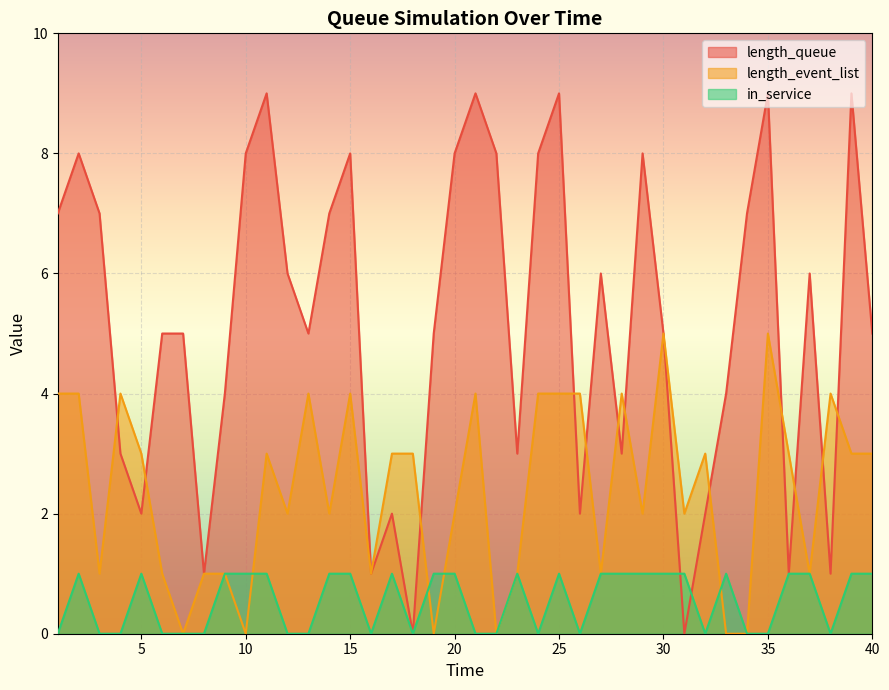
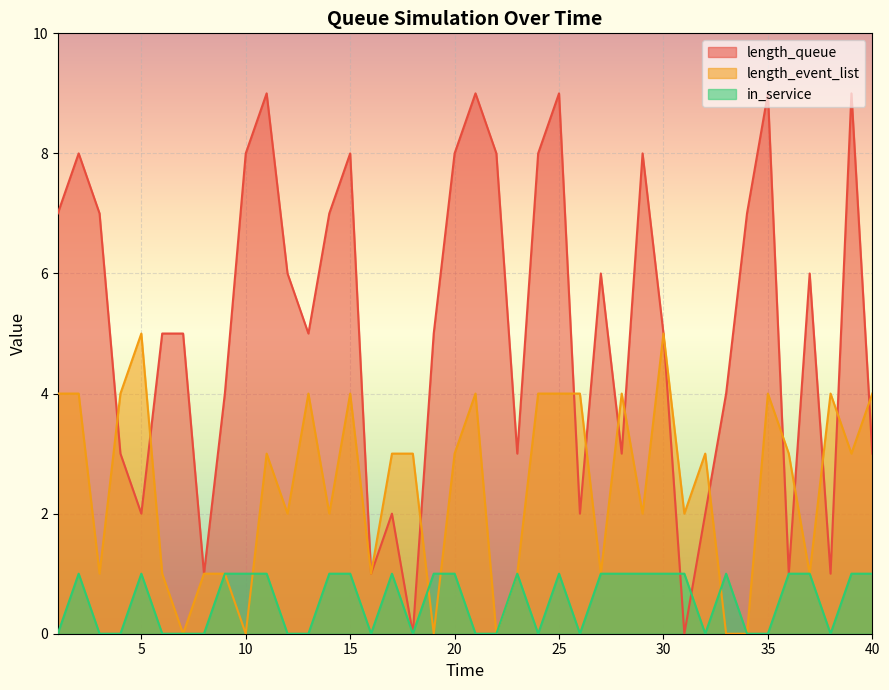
length_event_list, 5: 3 -> 5
length_event_list, 20: 2 -> 3
length_event_list, 35: 5 -> 4
length_queue, 40: 5 -> 3
length_event_list, 40: 3 -> 4
